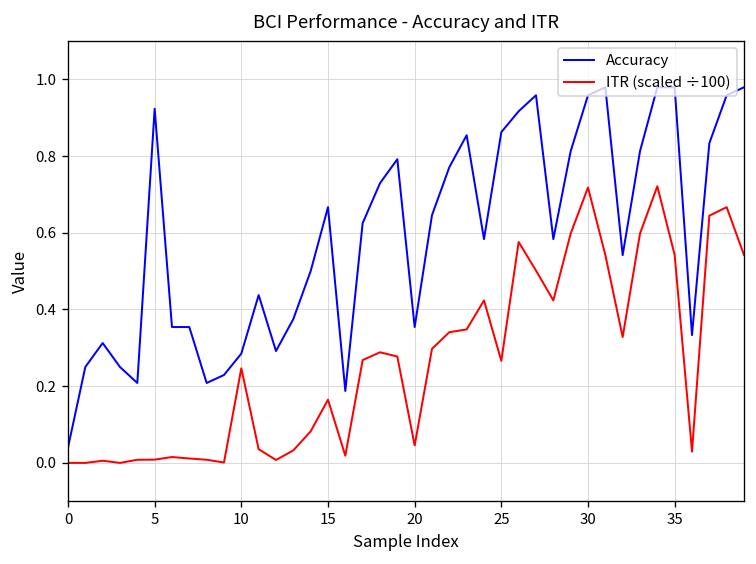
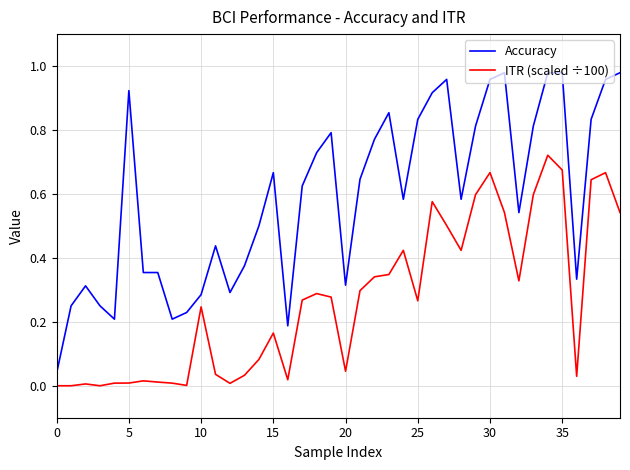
Accuracy, 20: 0.35 -> 0.31
Accuracy, 25: 0.86 -> 0.83
ITR (scaled ÷100), 30: 0.72 -> 0.67
ITR (scaled ÷100), 35: 0.54 -> 0.67
